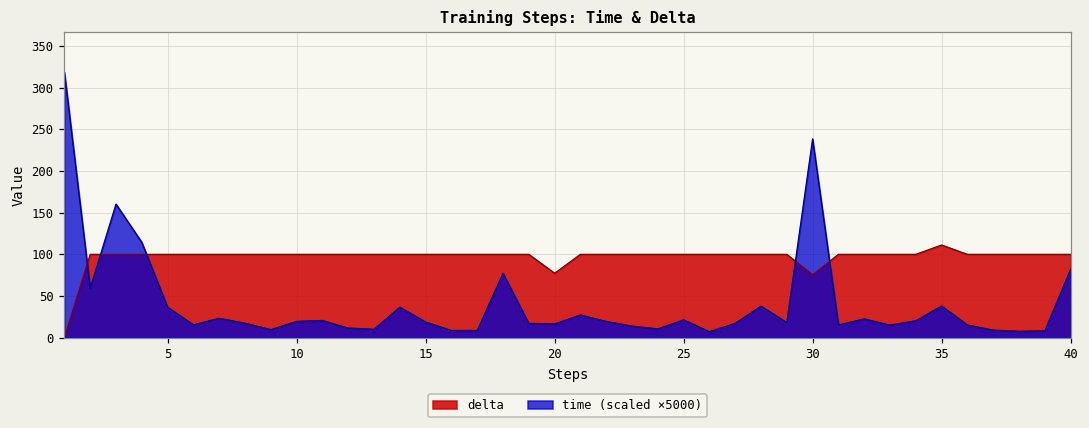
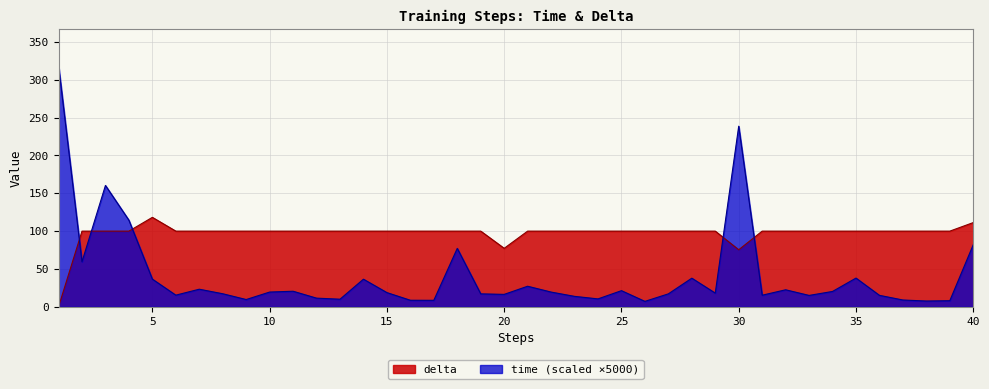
delta, 5: 100 -> 120
delta, 35: 110 -> 100
delta, 40: 100 -> 110
